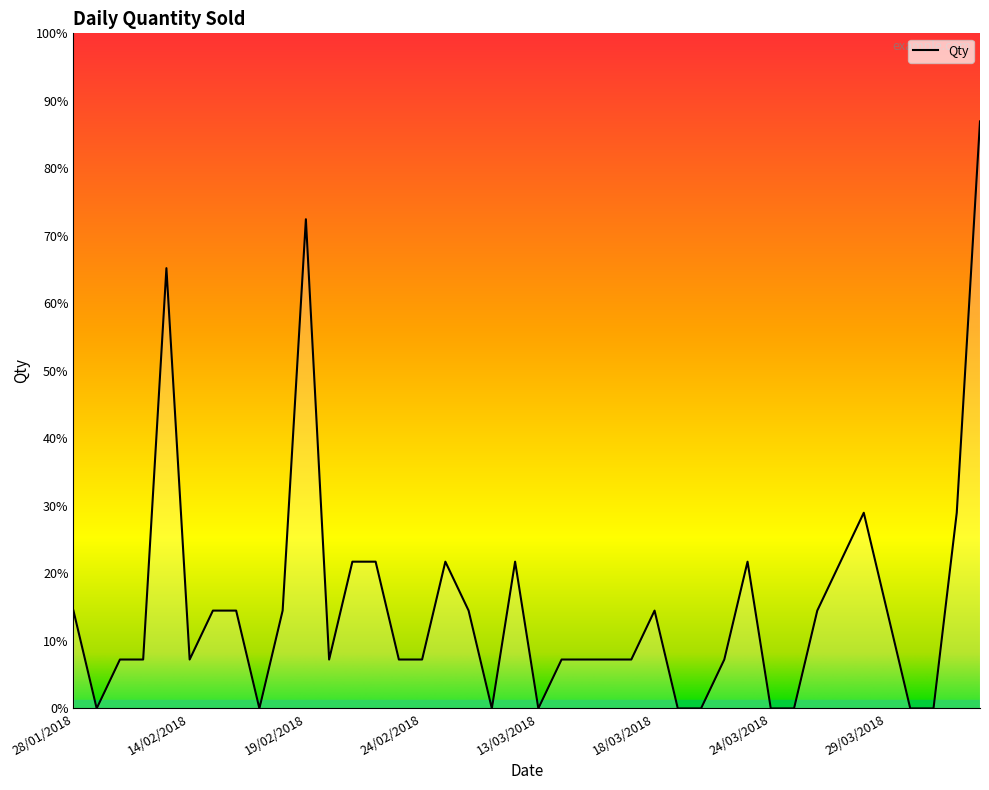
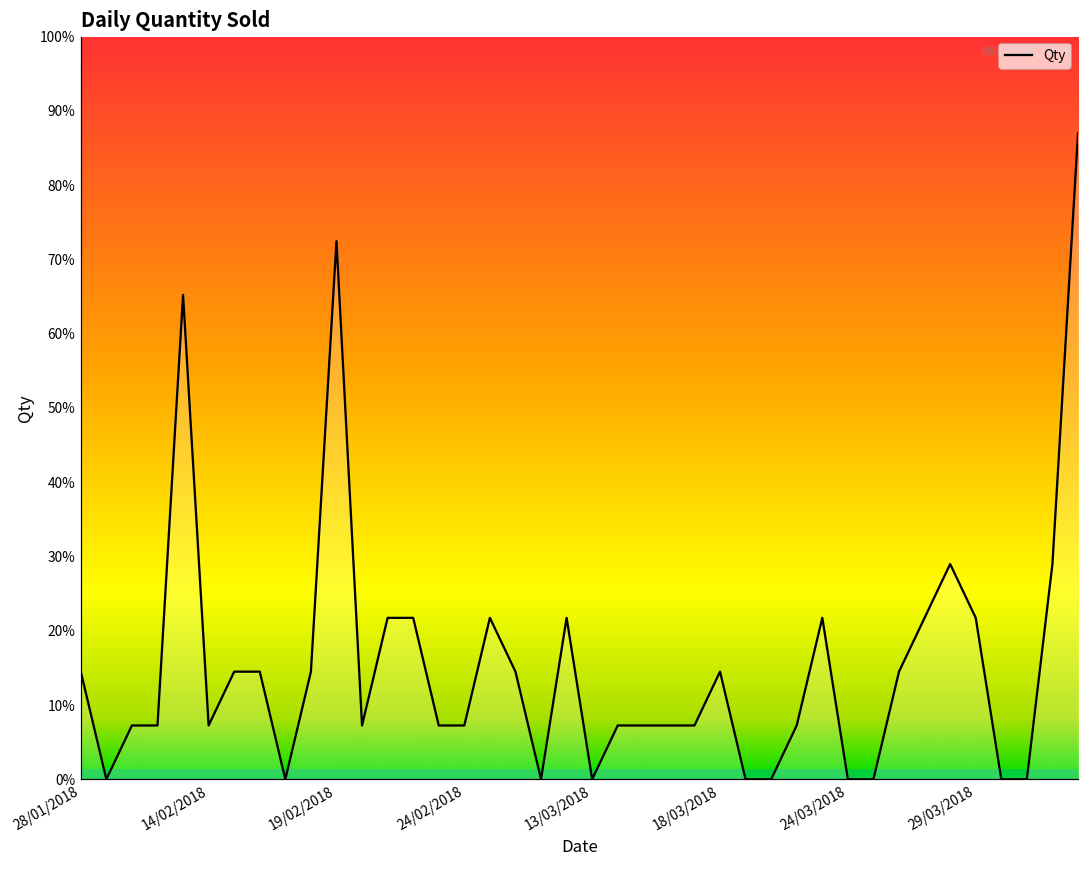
29/03/2018: 14% -> 22%
